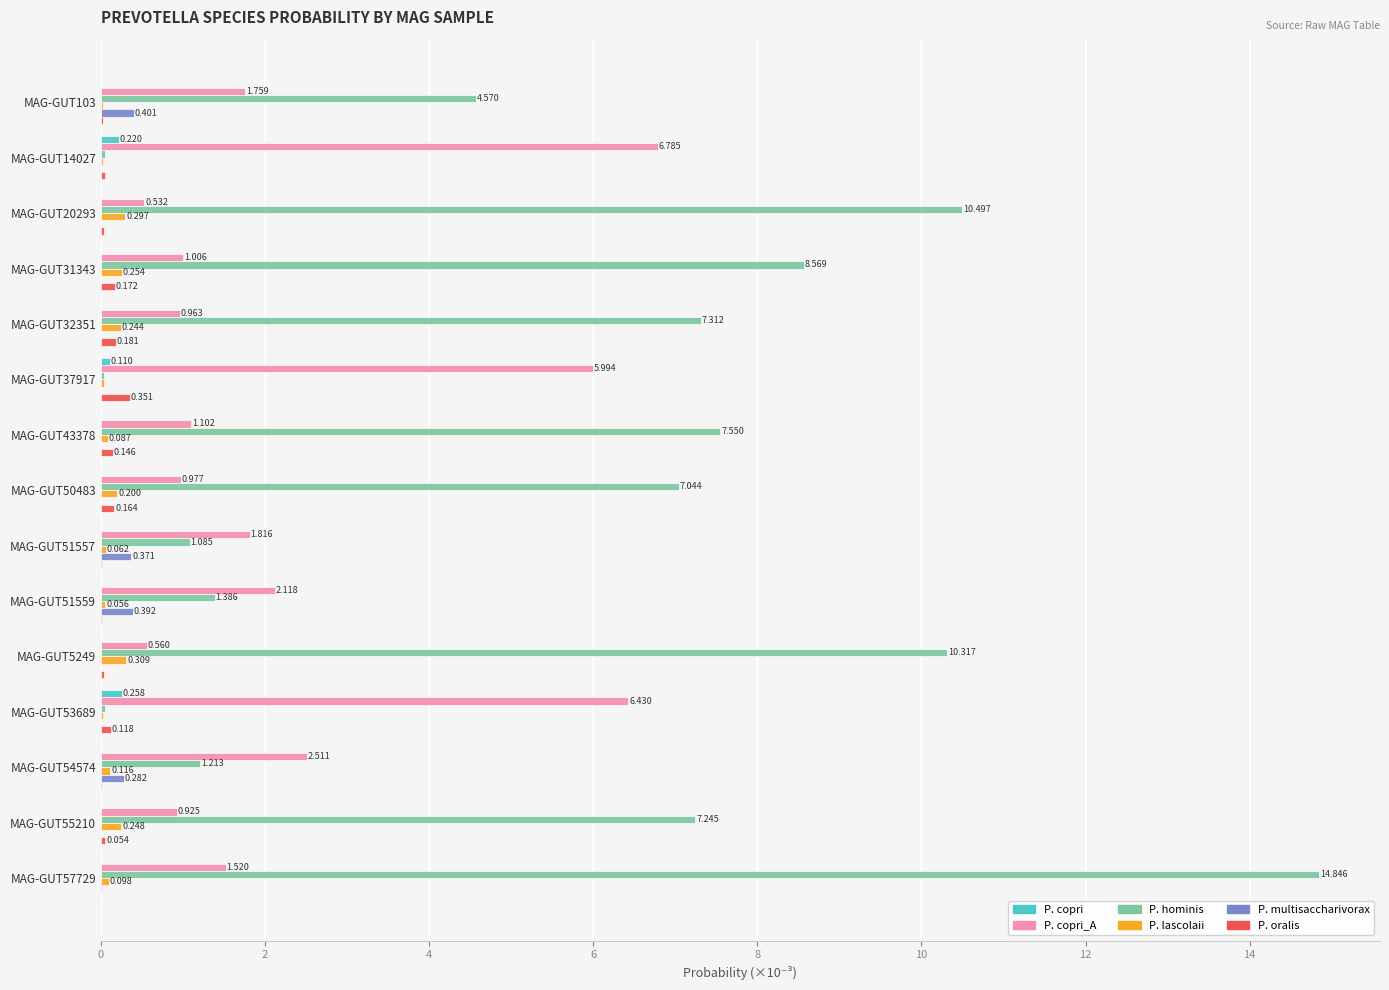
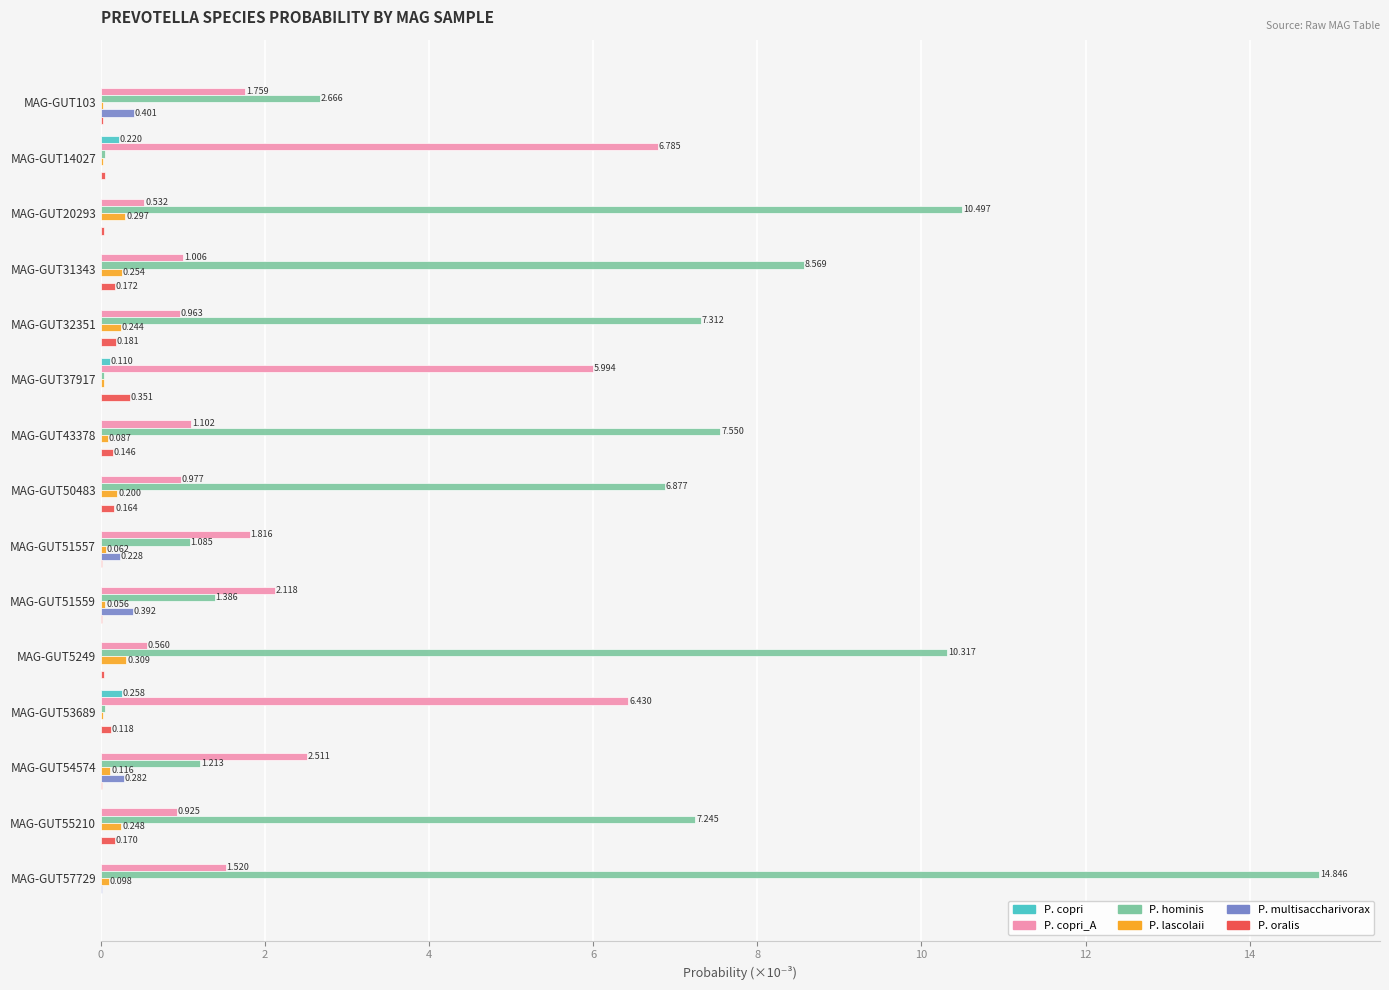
P. hominis, MAG-GUT103: 4.570 -> 2.666
P. hominis, MAG-GUT50483: 7.044 -> 6.877
P. multisaccharivorax, MAG-GUT51557: 0.371 -> 0.228
P. oralis, MAG-GUT55210: 0.054 -> 0.170
